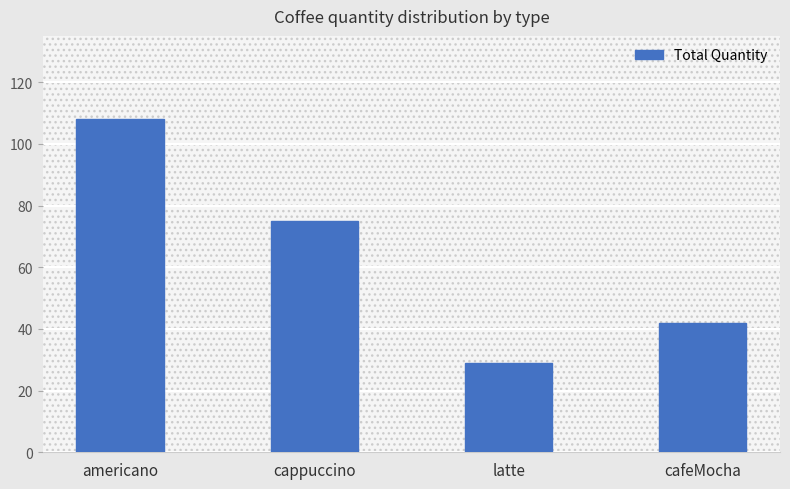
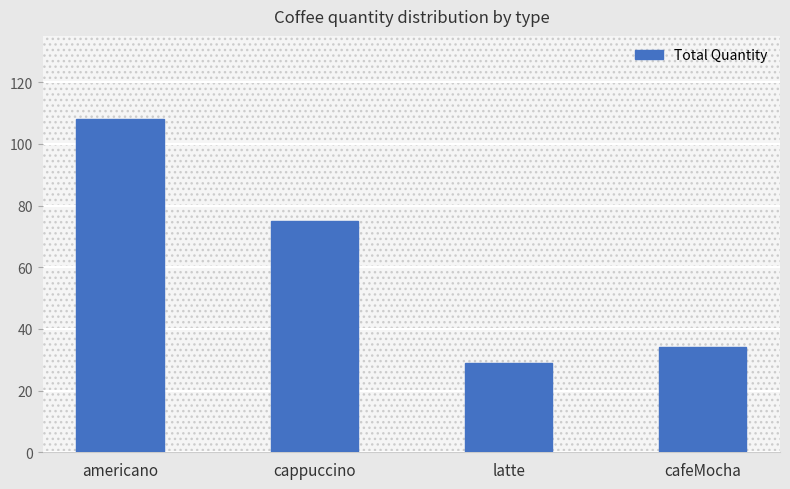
cafeMocha: 42 -> 34
